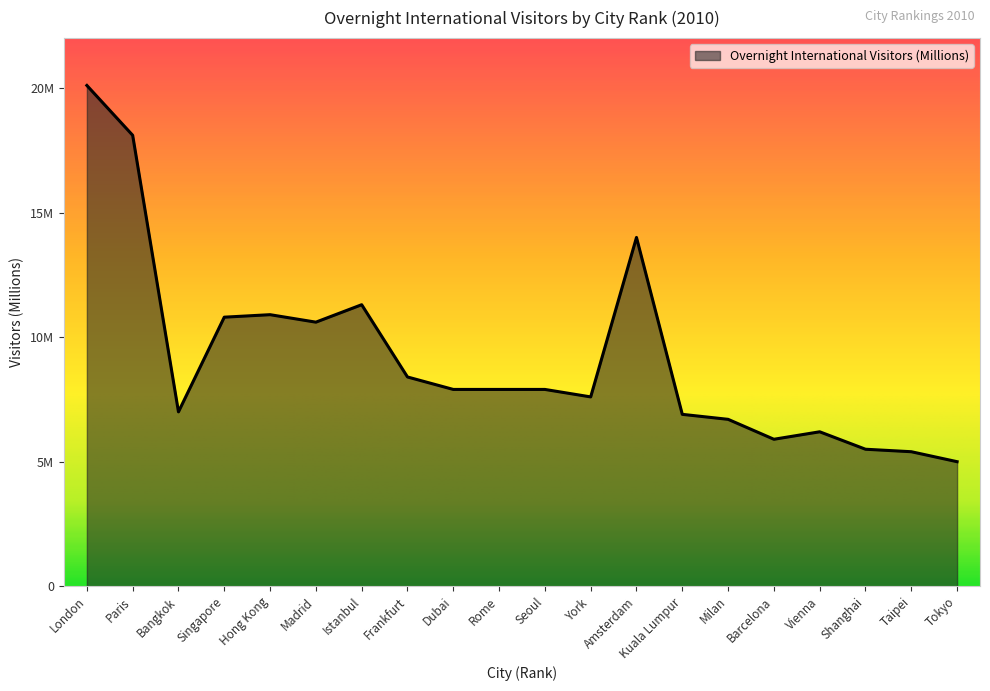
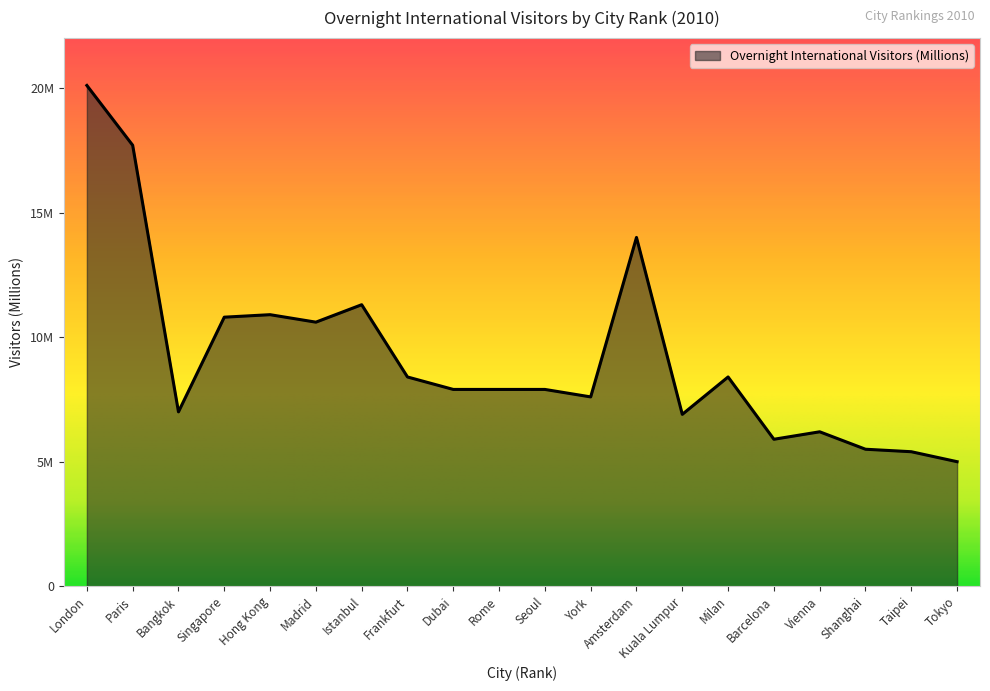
Paris: 18100000 -> 17700000
Milan: 6700000 -> 8400000
